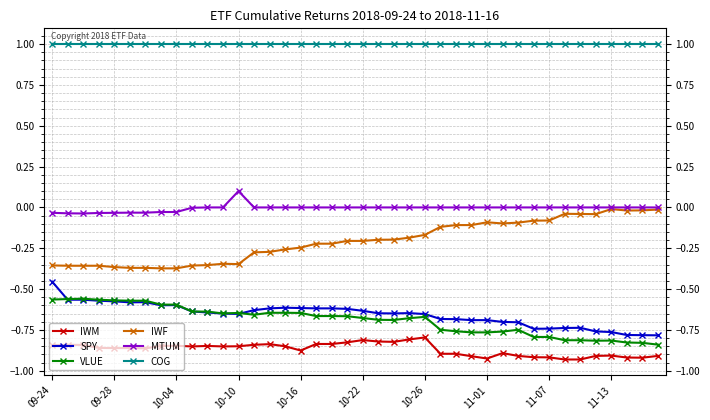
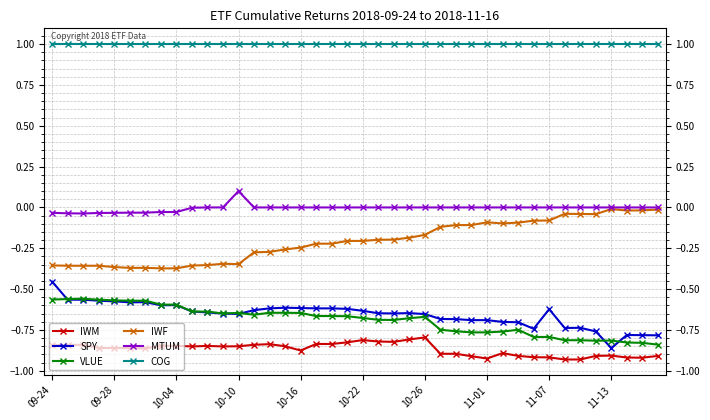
SPY, 11-07: -0.74 -> -0.62
SPY, 11-13: -0.76 -> -0.86
